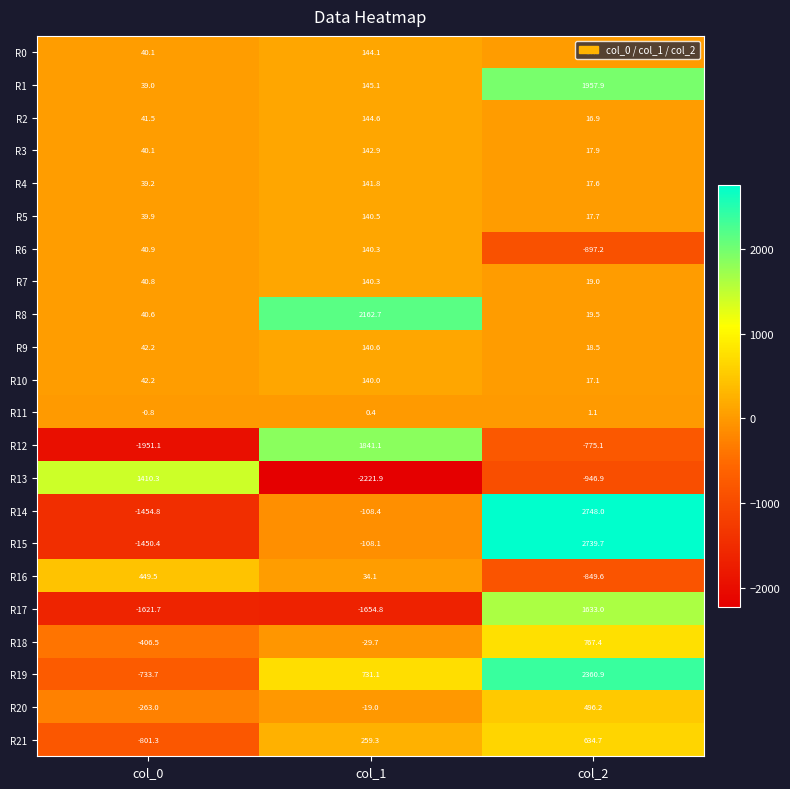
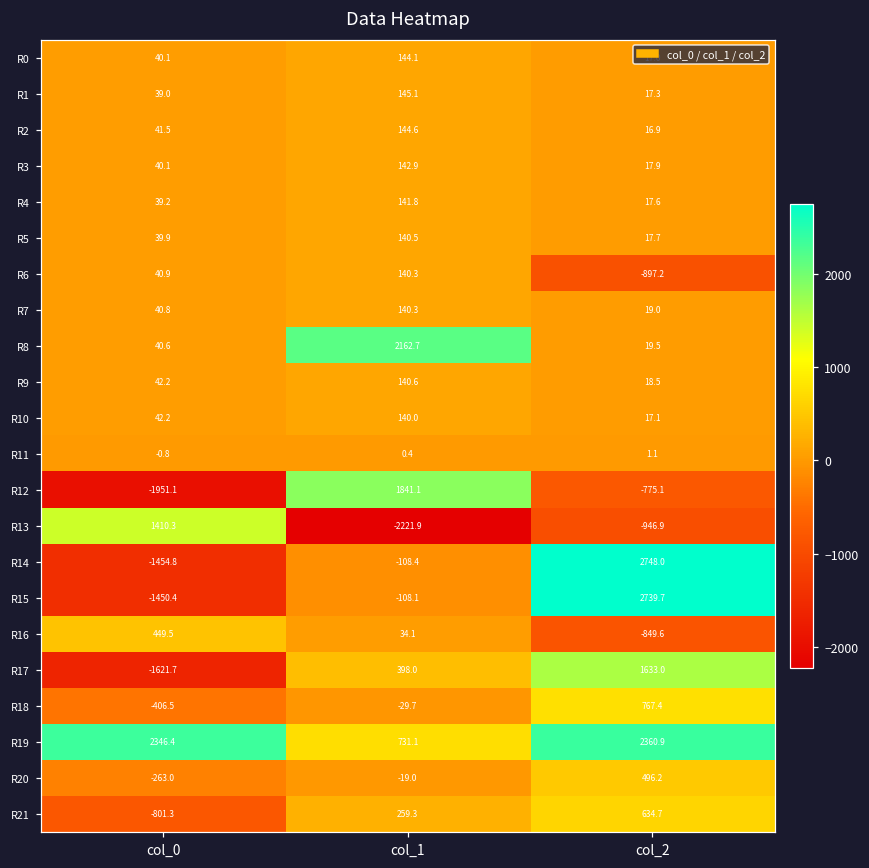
R1, col_2: 1957.9 -> 17.3
R17, col_1: -1654.8 -> 398.0
R19, col_0: -733.7 -> 2346.4
